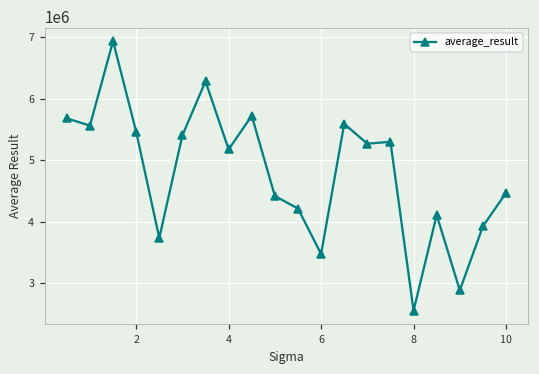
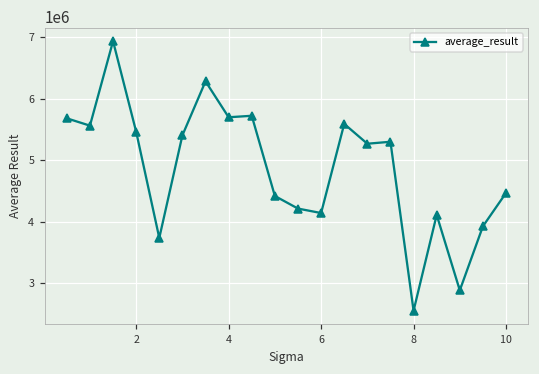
4: 5200000 -> 5700000
6: 3500000 -> 4100000
